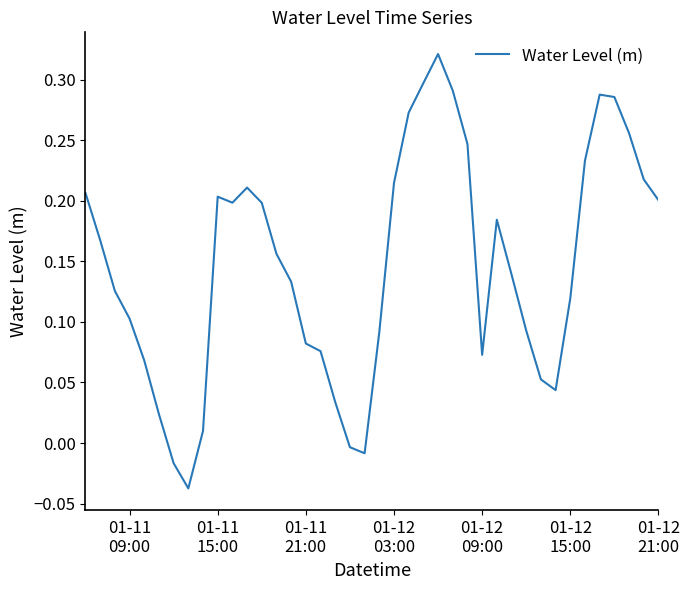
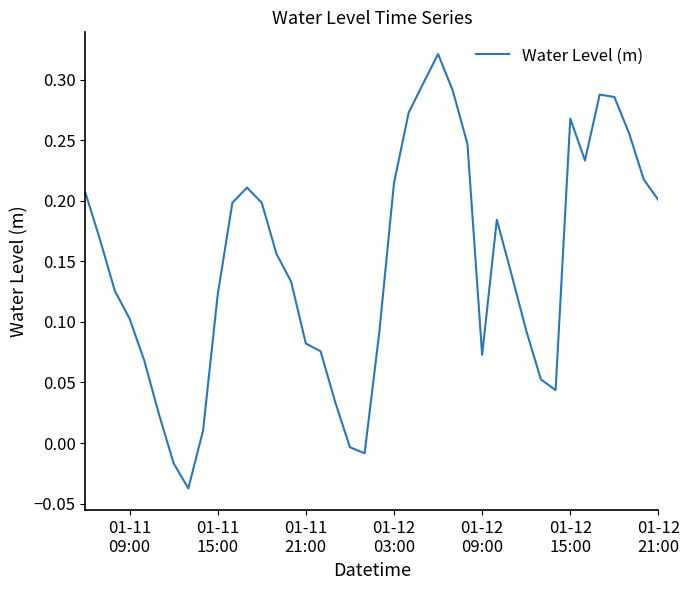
01-11 15:00: 0.203 -> 0.122
01-12 15:00: 0.119 -> 0.268
